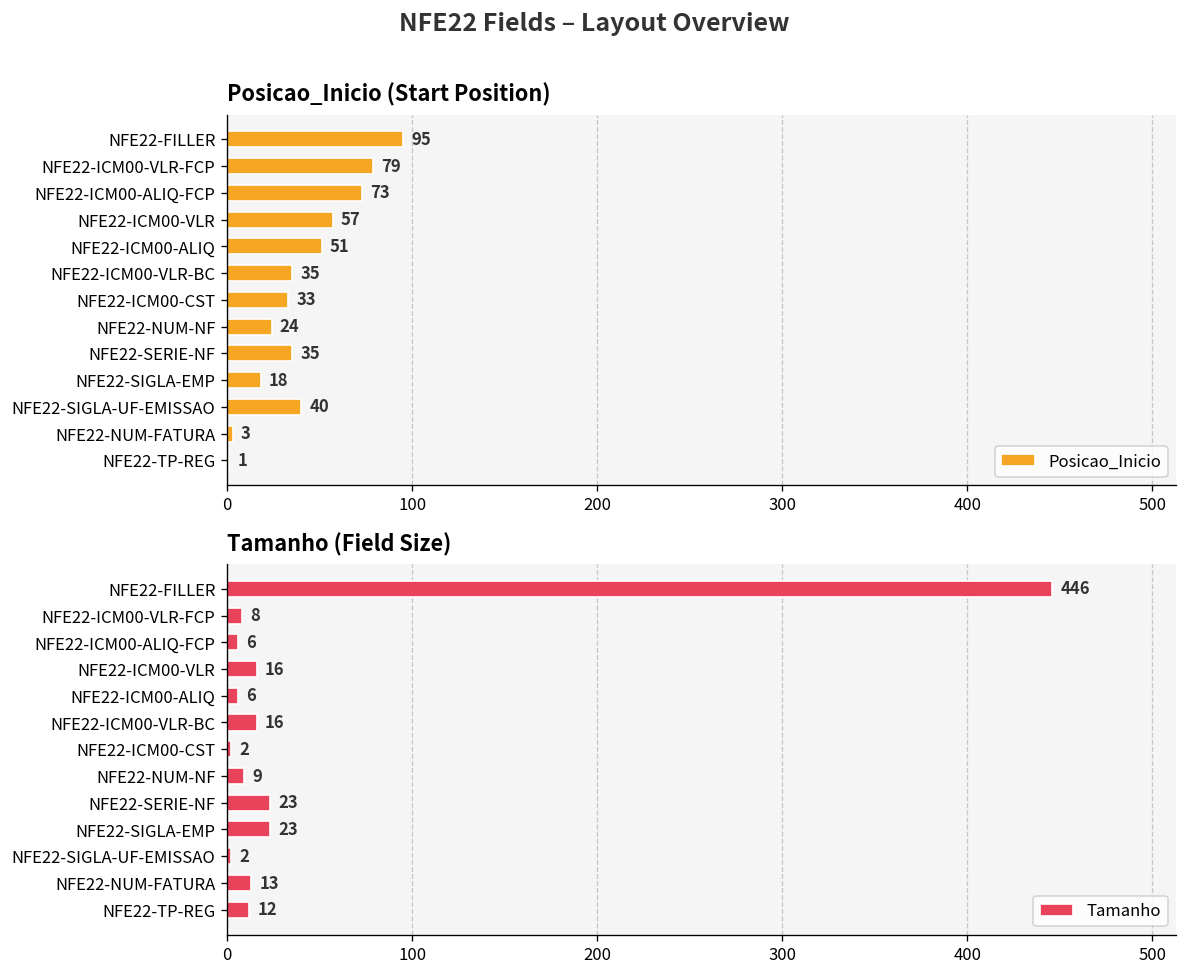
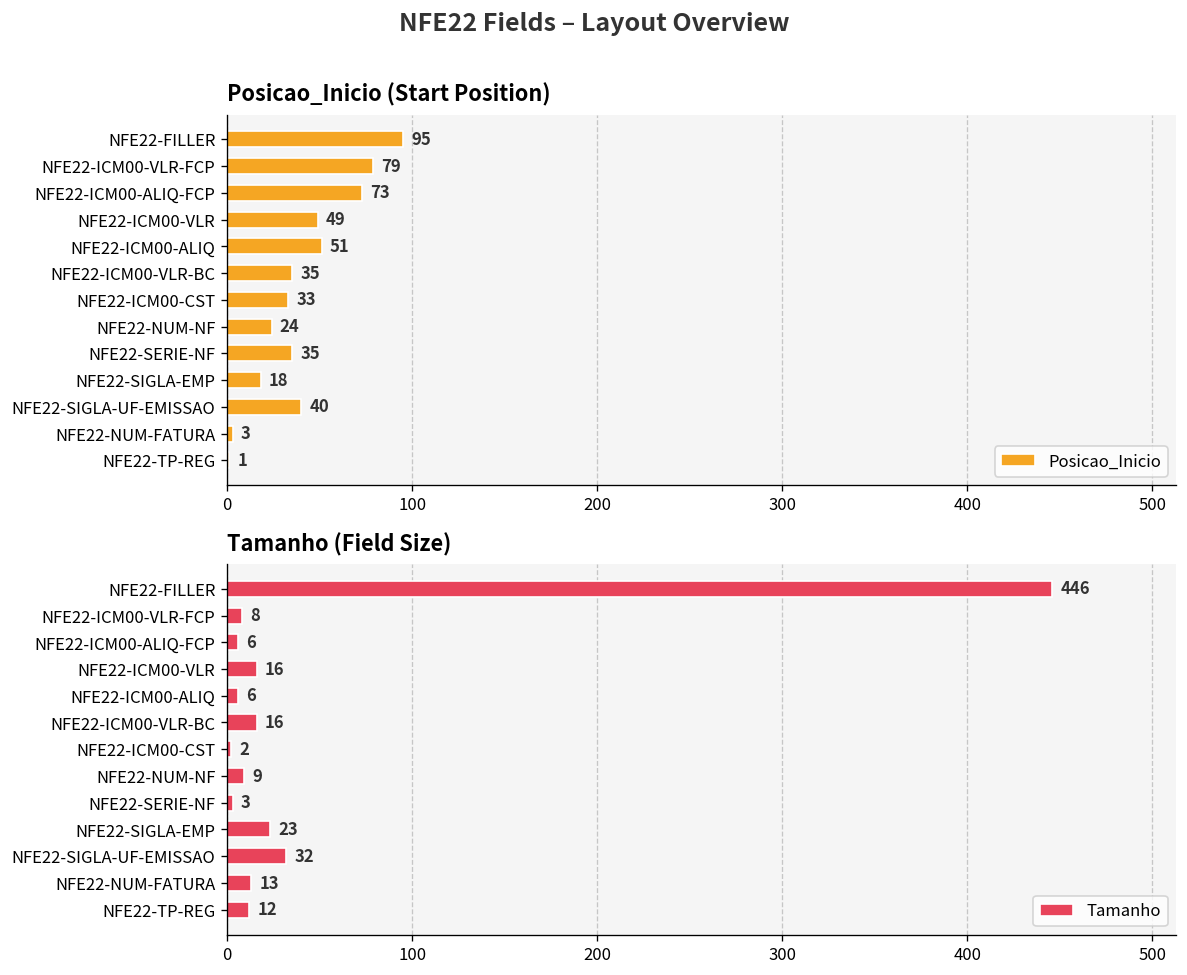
Posicao_Inicio (Start Position), NFE22-ICM00-VLR: 57 -> 49
Tamanho (Field Size), NFE22-SERIE-NF: 23 -> 3
Tamanho (Field Size), NFE22-SIGLA-UF-EMISSAO: 2 -> 32
